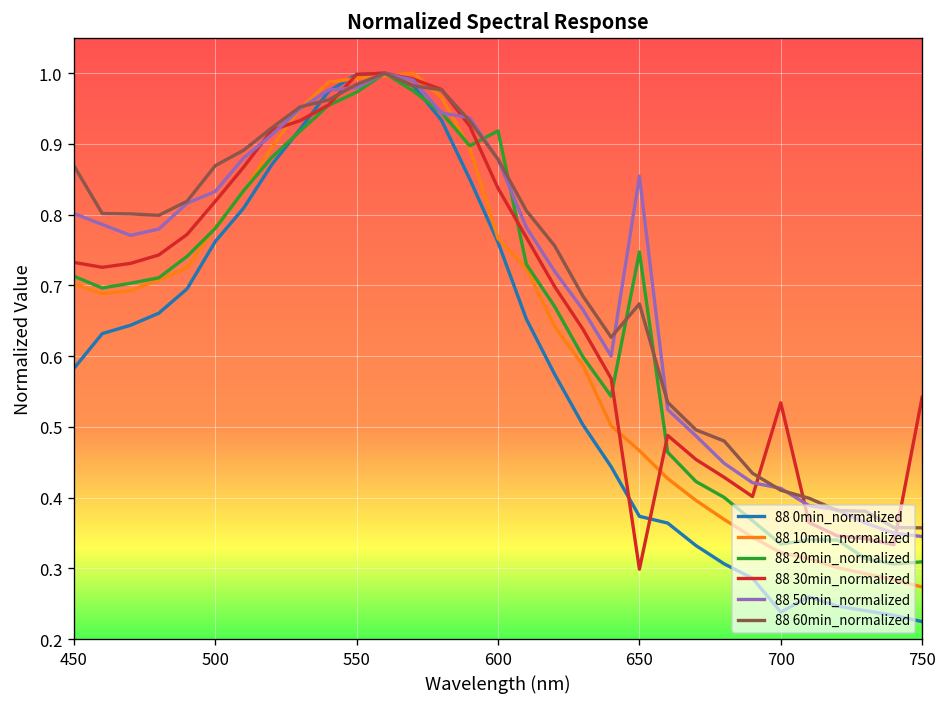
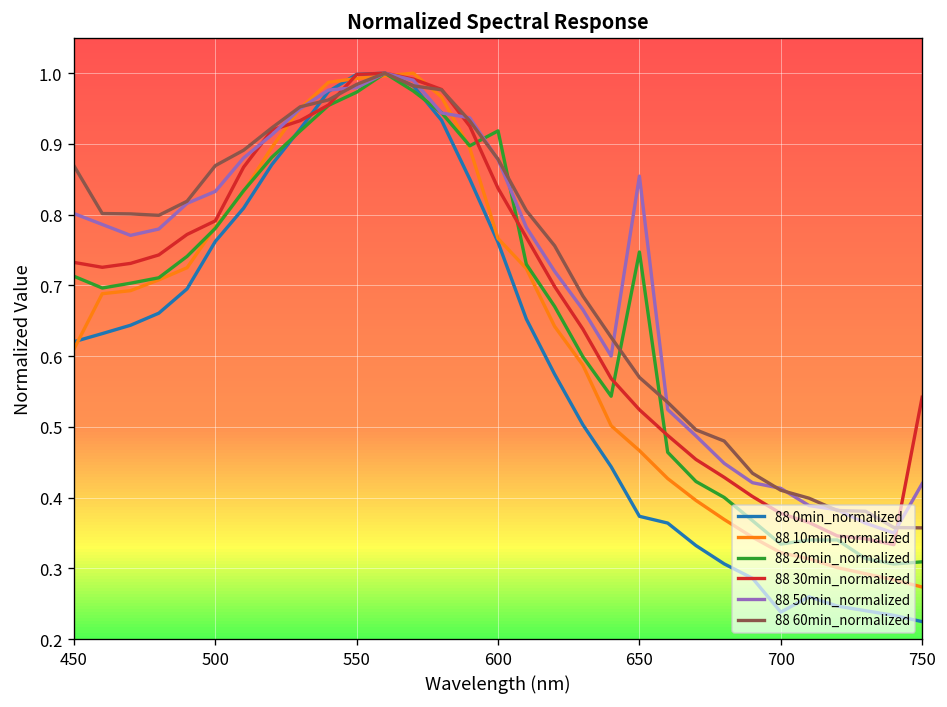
88 0min_normalized, 450: 0.58 -> 0.62
88 10min_normalized, 450: 0.70 -> 0.61
88 30min_normalized, 500: 0.82 -> 0.79
88 30min_normalized, 650: 0.30 -> 0.52
88 60min_normalized, 650: 0.67 -> 0.57
88 30min_normalized, 700: 0.53 -> 0.38
88 50min_normalized, 750: 0.35 -> 0.42
